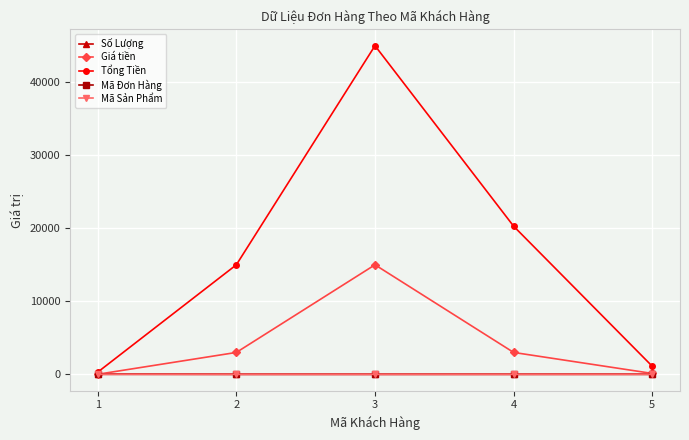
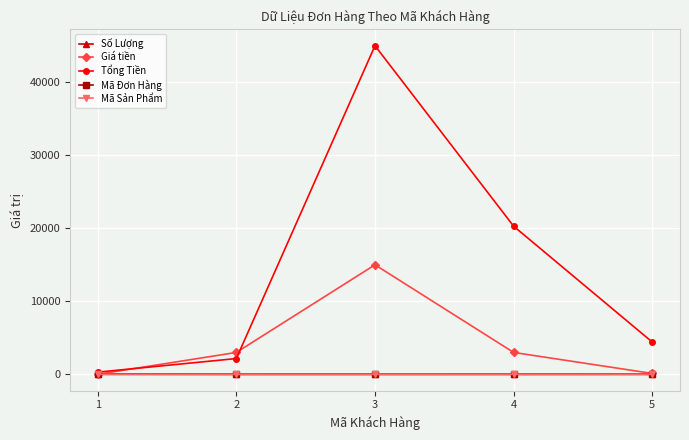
Tổng Tiền, 2: 15000 -> 2000
Tổng Tiền, 5: 1000 -> 4000
